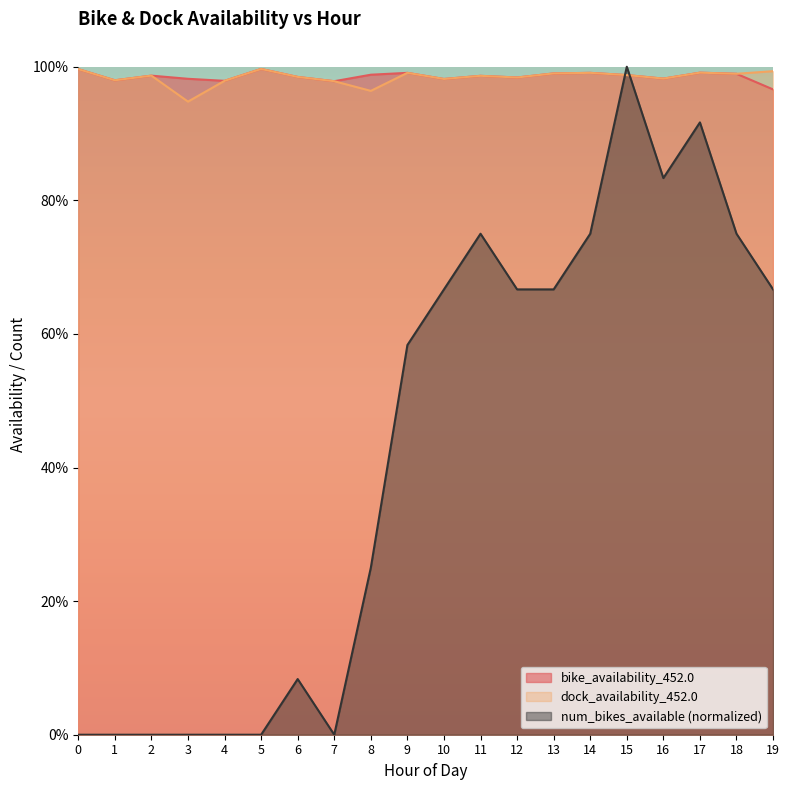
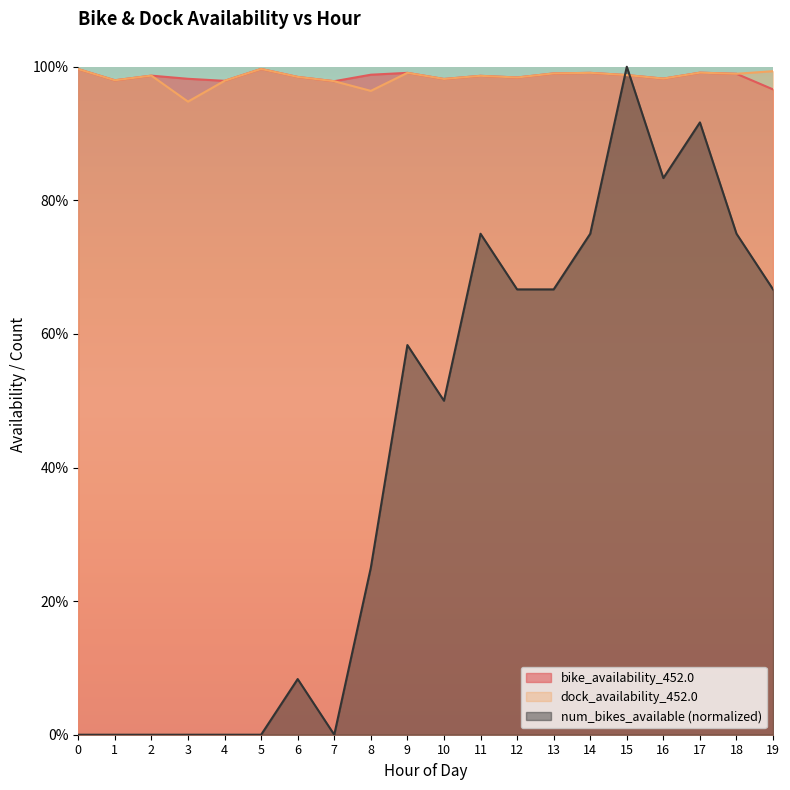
num_bikes_available (normalized), 10: 67% -> 50%
